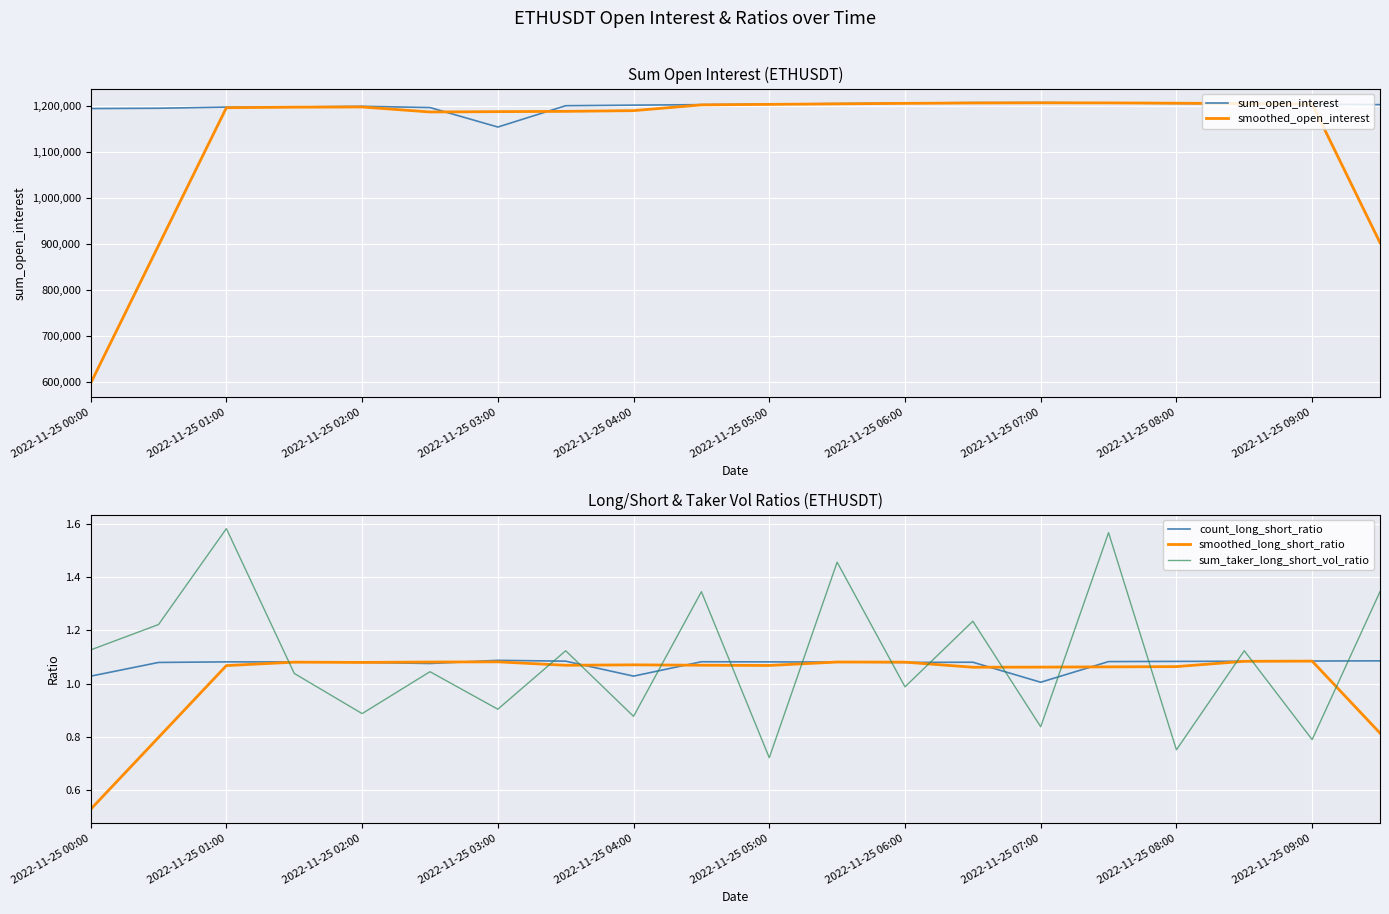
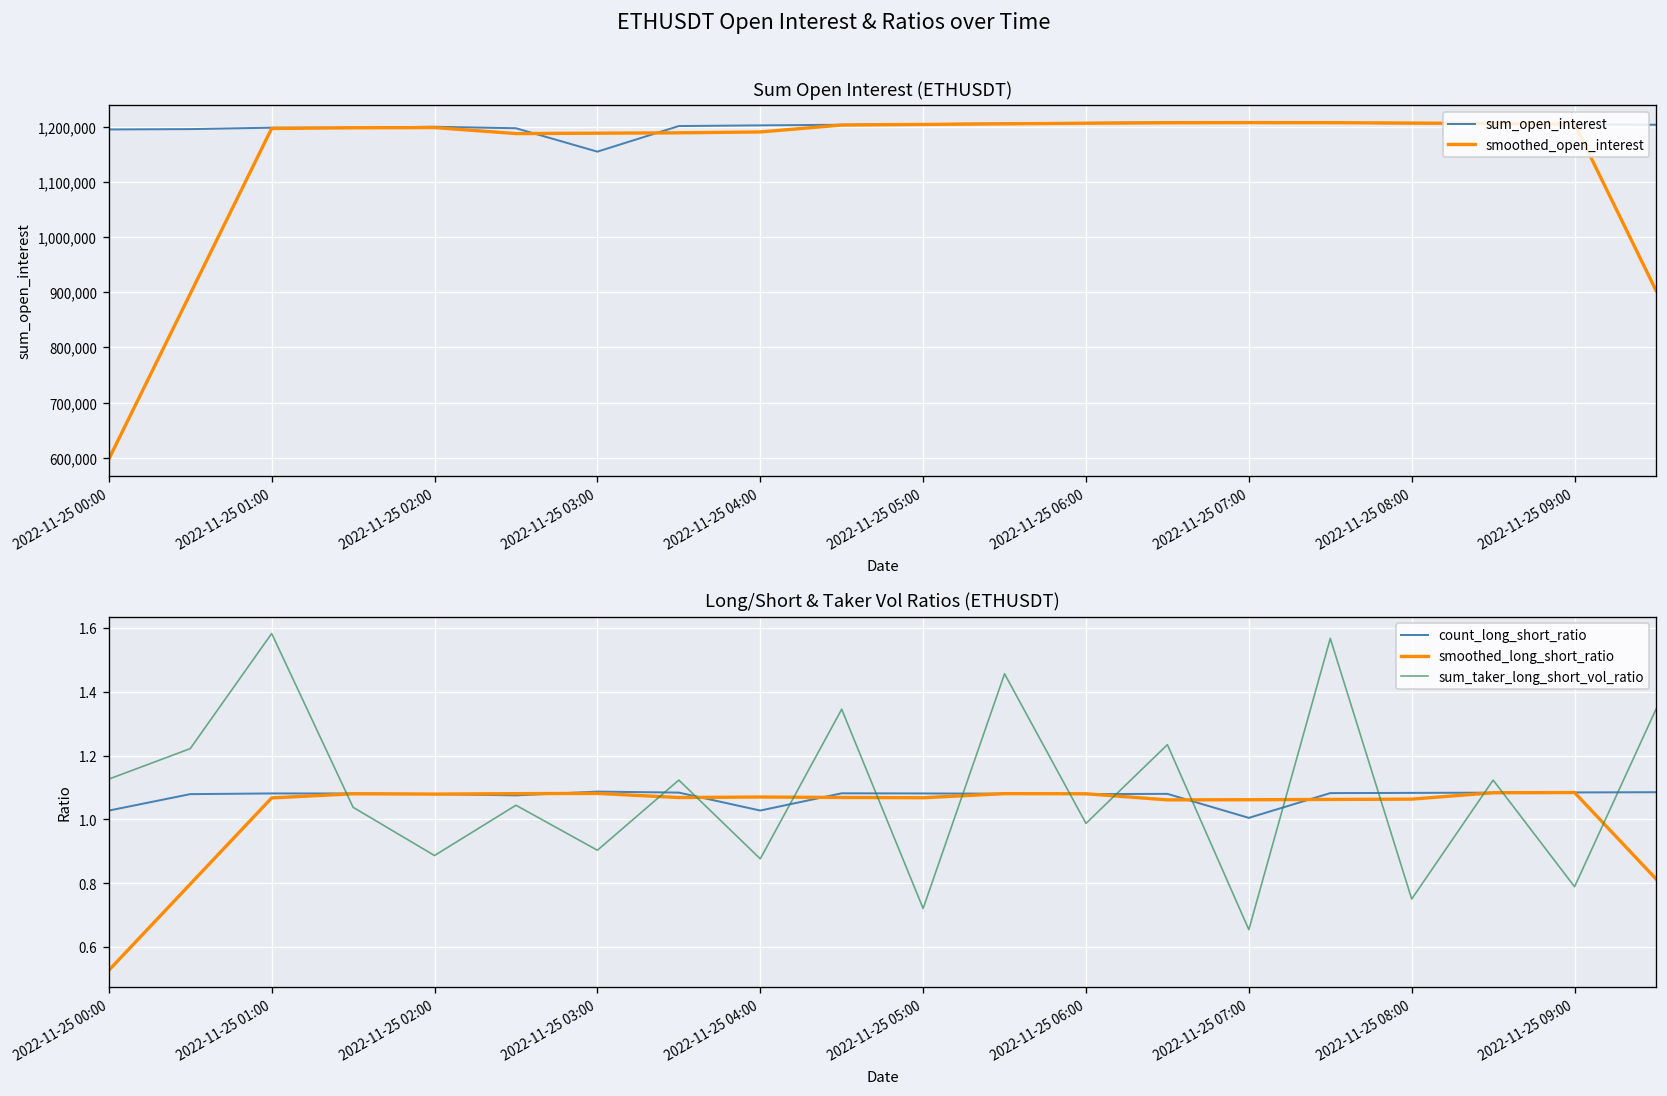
Long/Short & Taker Vol Ratios (ETHUSDT), sum_taker_long_short_vol_ratio, 2022-11-25 07:00: 0.84 -> 0.65
